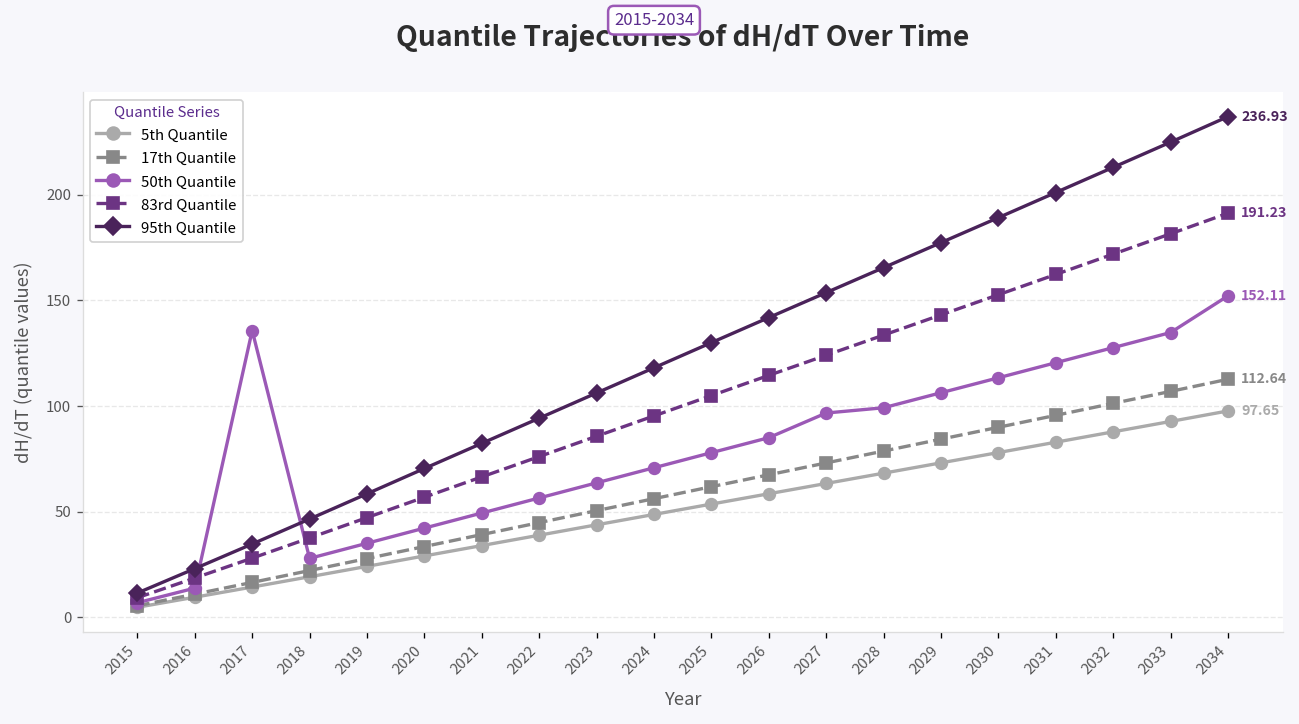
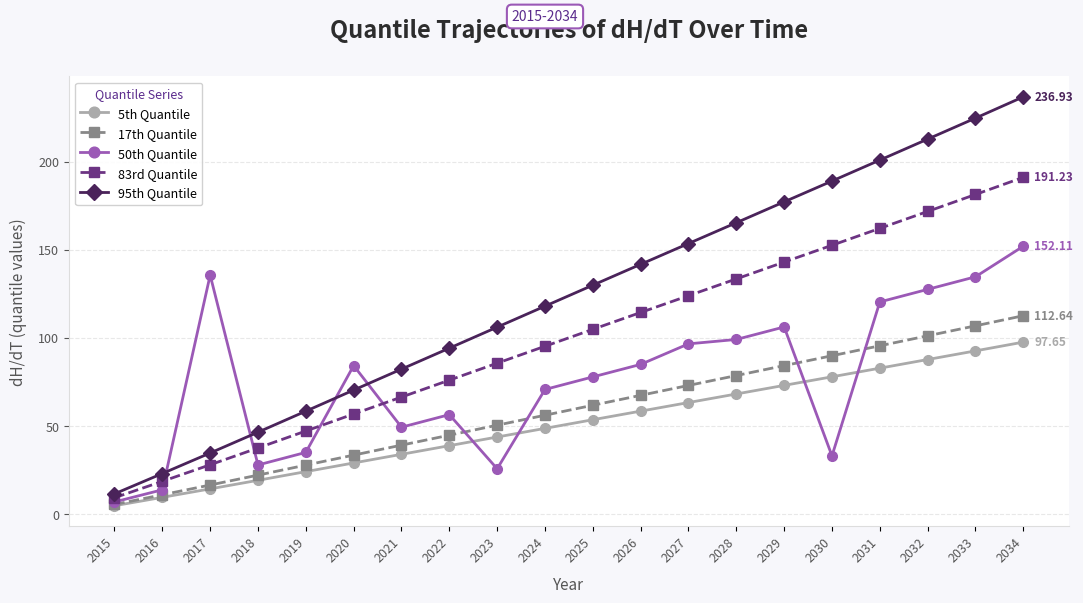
50th Quantile, 2020: 42 -> 84
50th Quantile, 2023: 64 -> 26
50th Quantile, 2030: 113 -> 33
